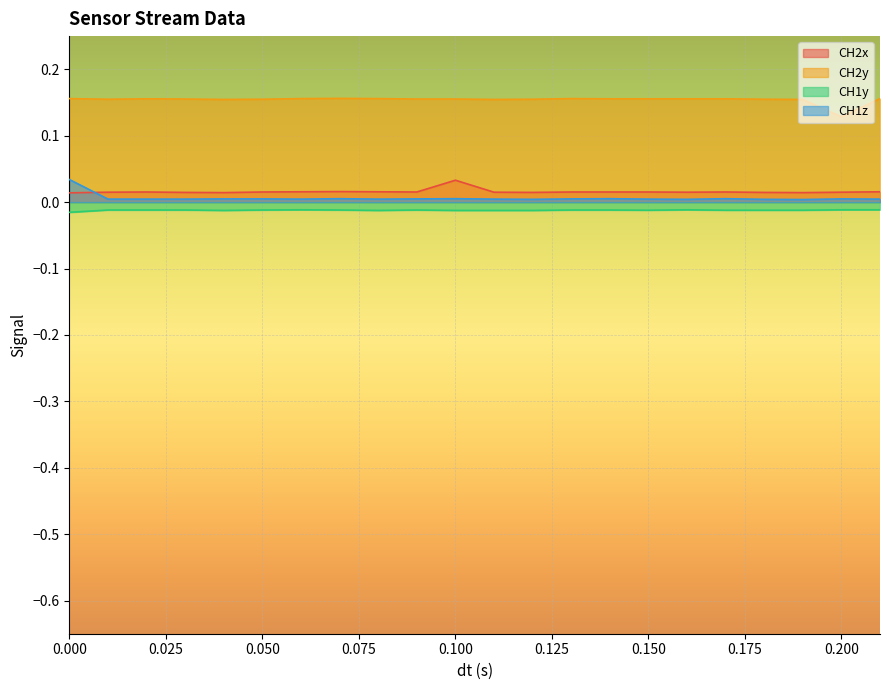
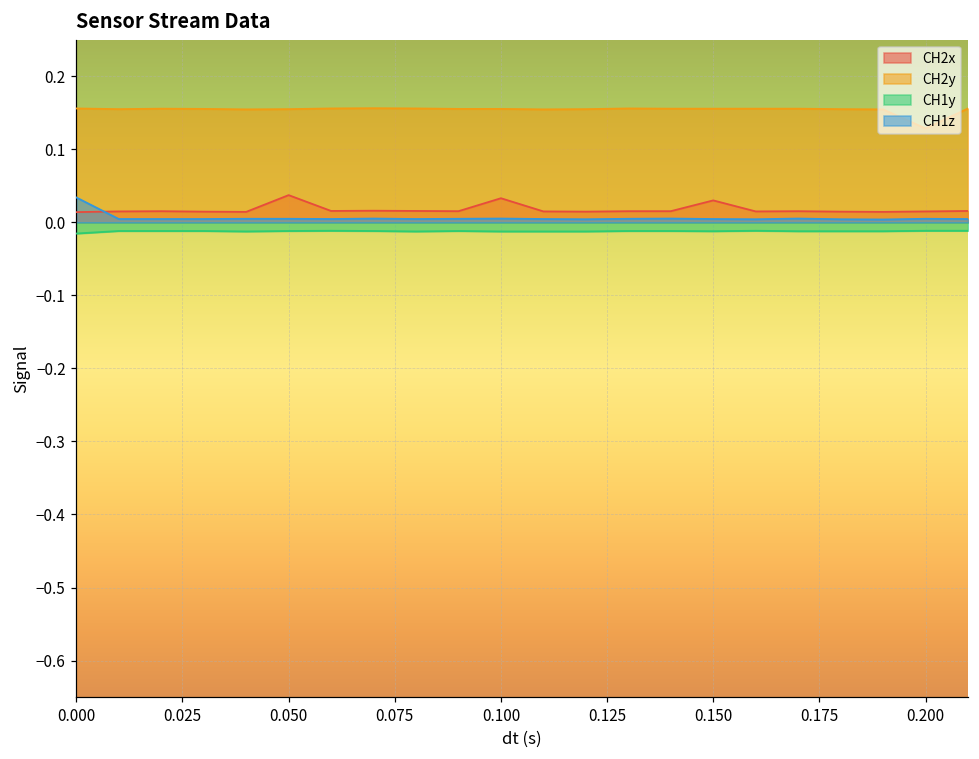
CH2x, 0.050: 0.02 -> 0.04
CH2x, 0.150: 0.02 -> 0.03
